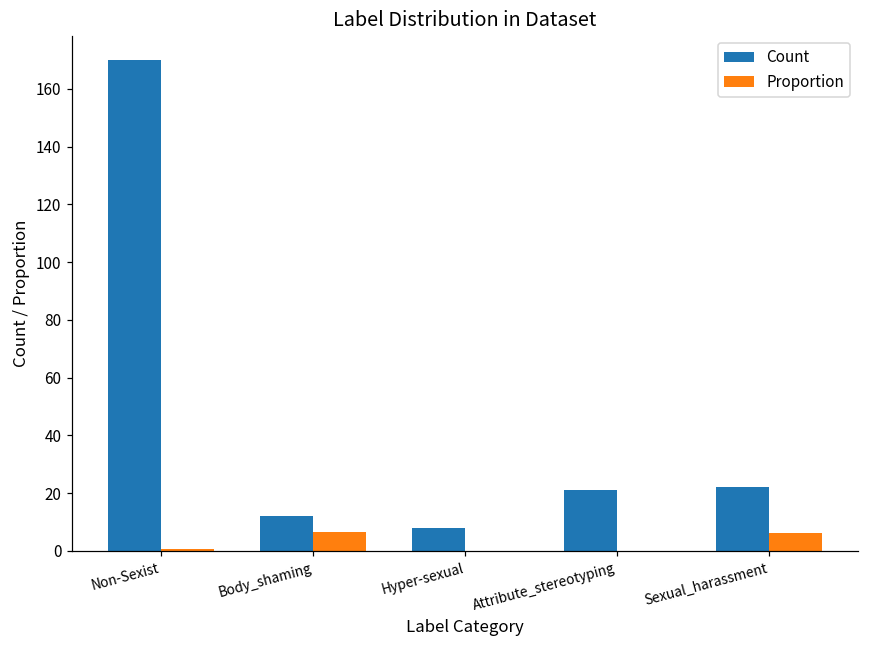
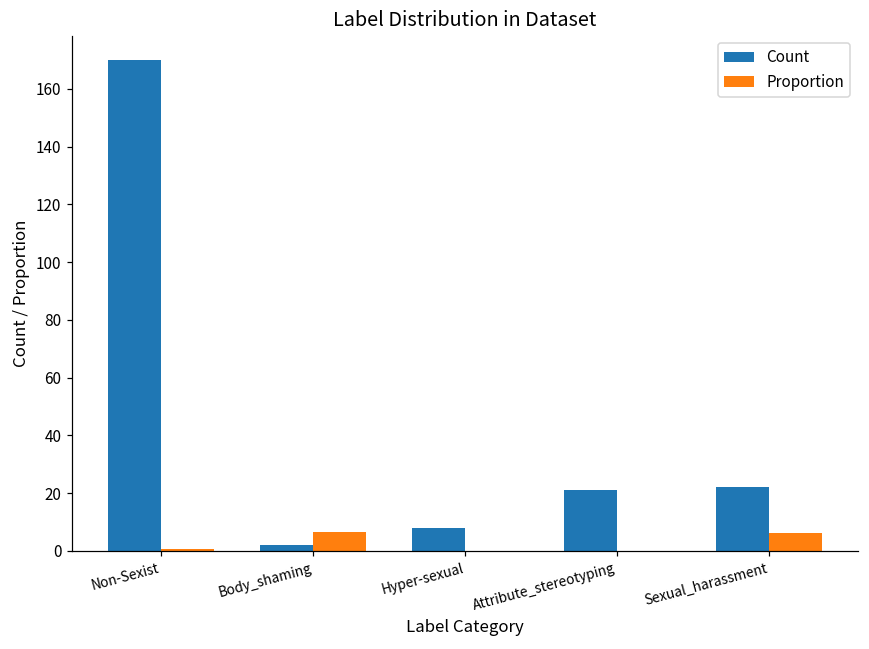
Count, Body_shaming: 12 -> 2
